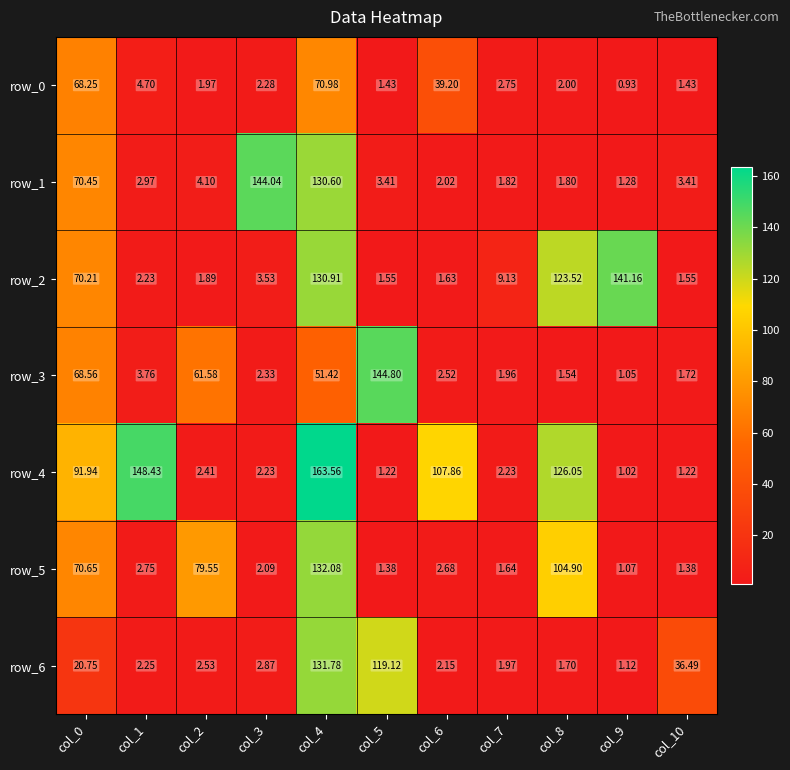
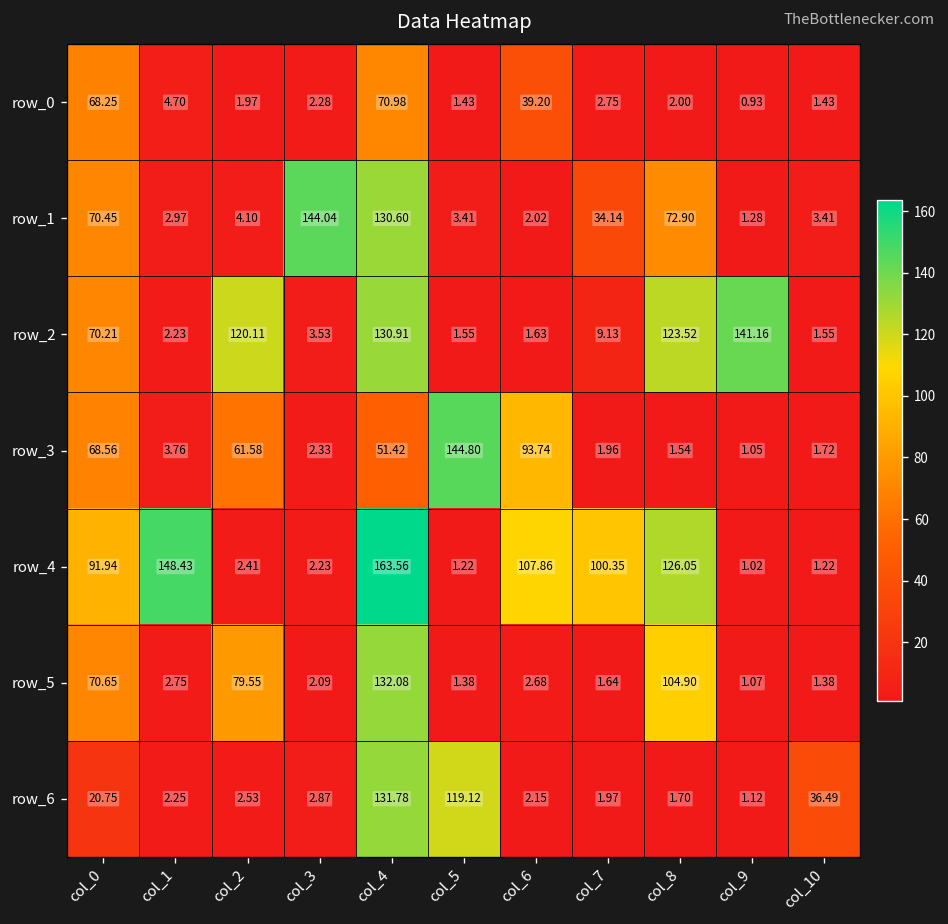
row_1, col_7: 1.82 -> 34.14
row_1, col_8: 1.80 -> 72.90
row_2, col_2: 1.89 -> 120.11
row_3, col_6: 2.52 -> 93.74
row_4, col_7: 2.23 -> 100.35
